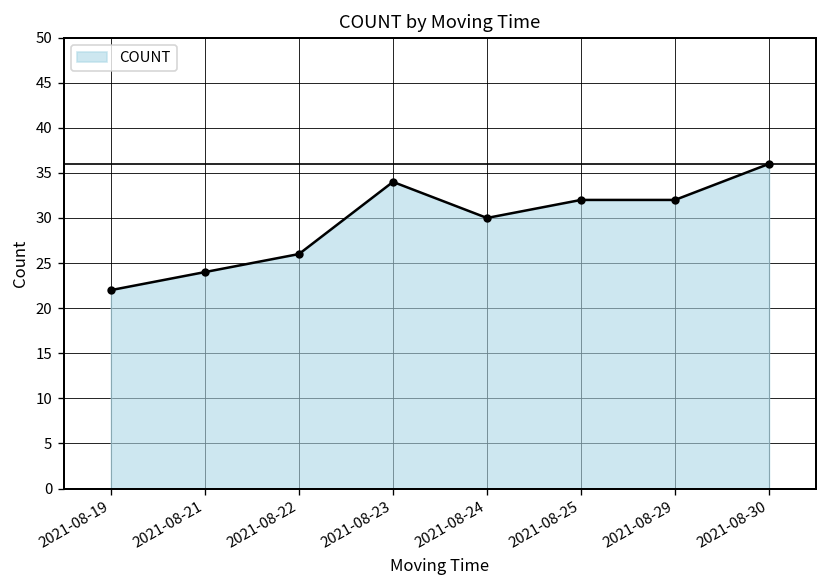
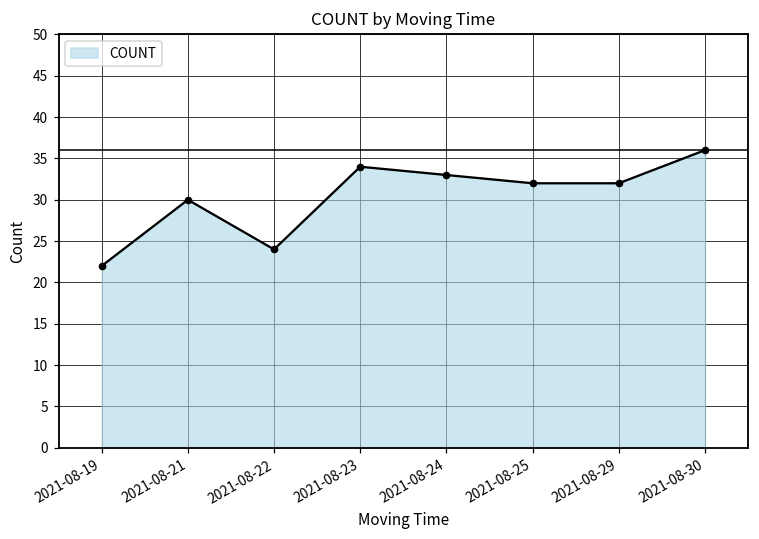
2021-08-21: 24 -> 30
2021-08-22: 26 -> 24
2021-08-24: 30 -> 33
